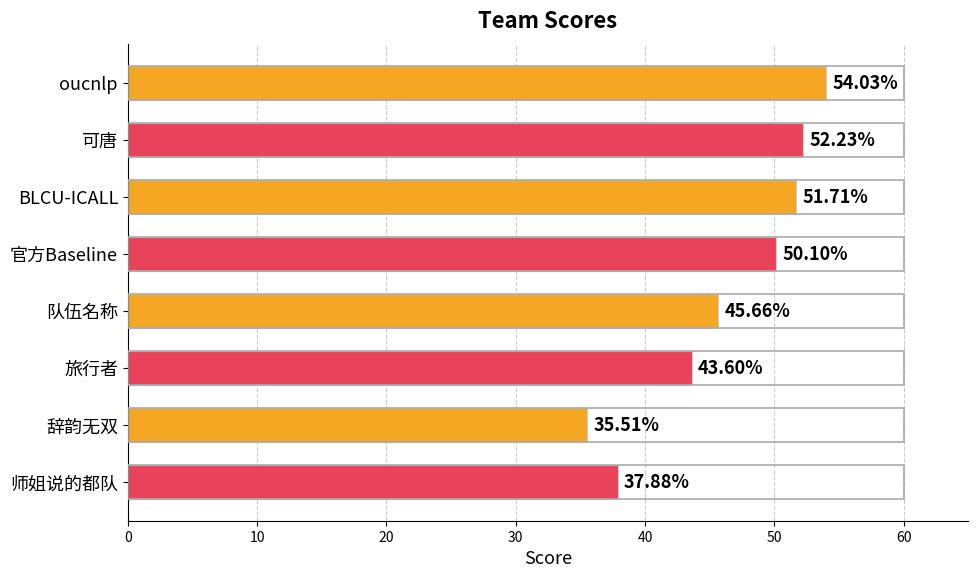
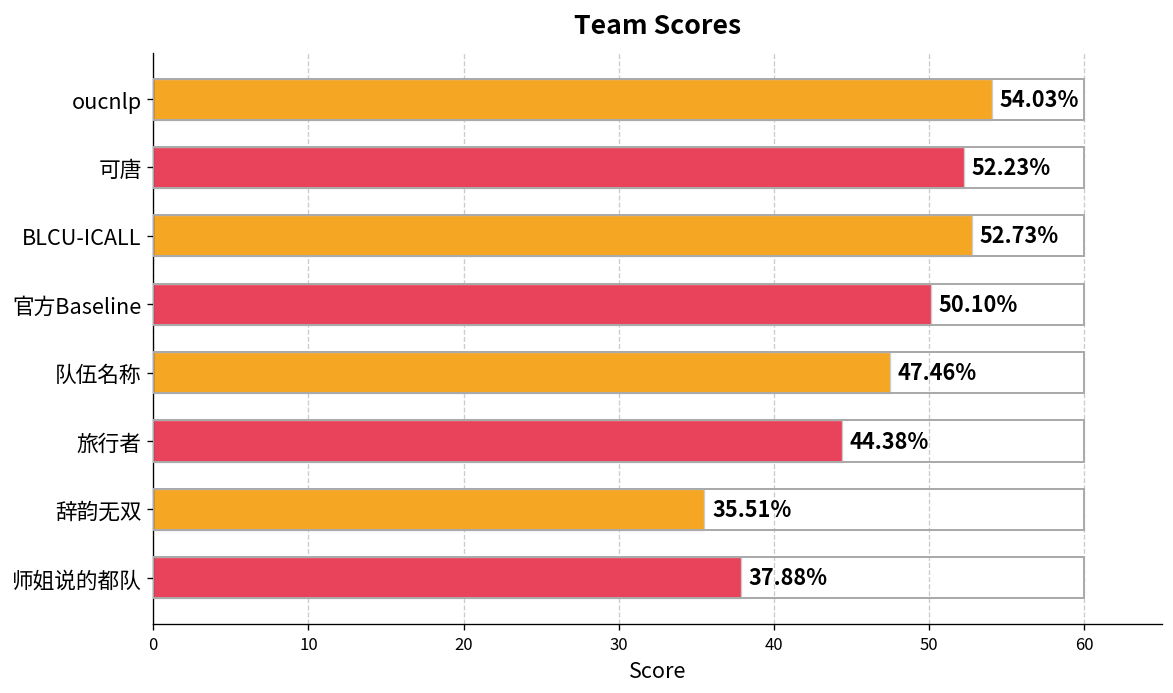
BLCU-ICALL: 51.71% -> 52.73%
队伍名称: 45.66% -> 47.46%
旅行者: 43.60% -> 44.38%
